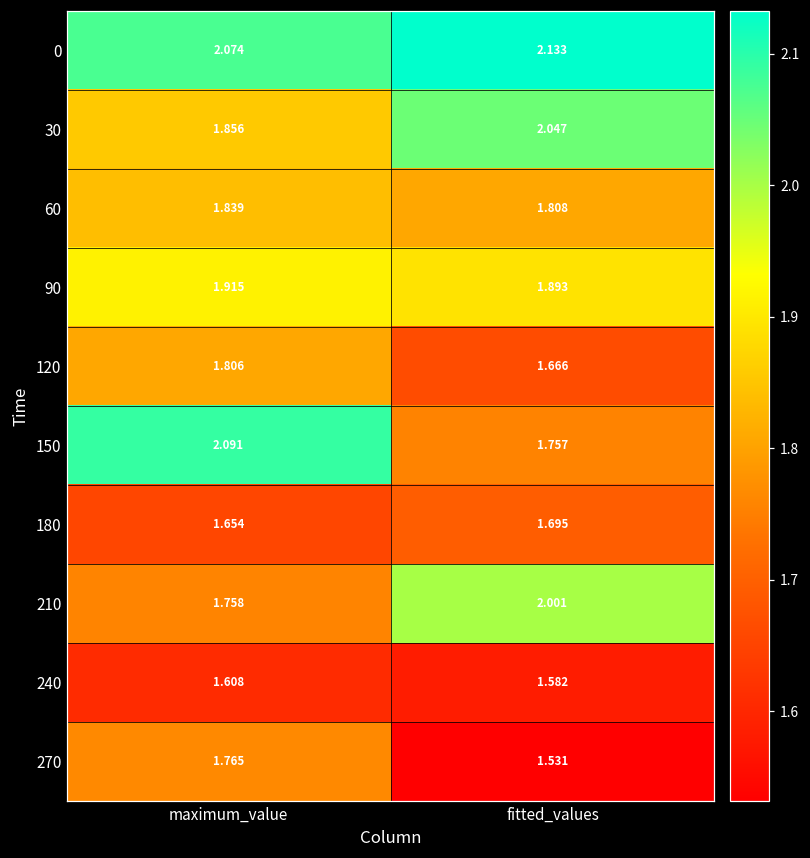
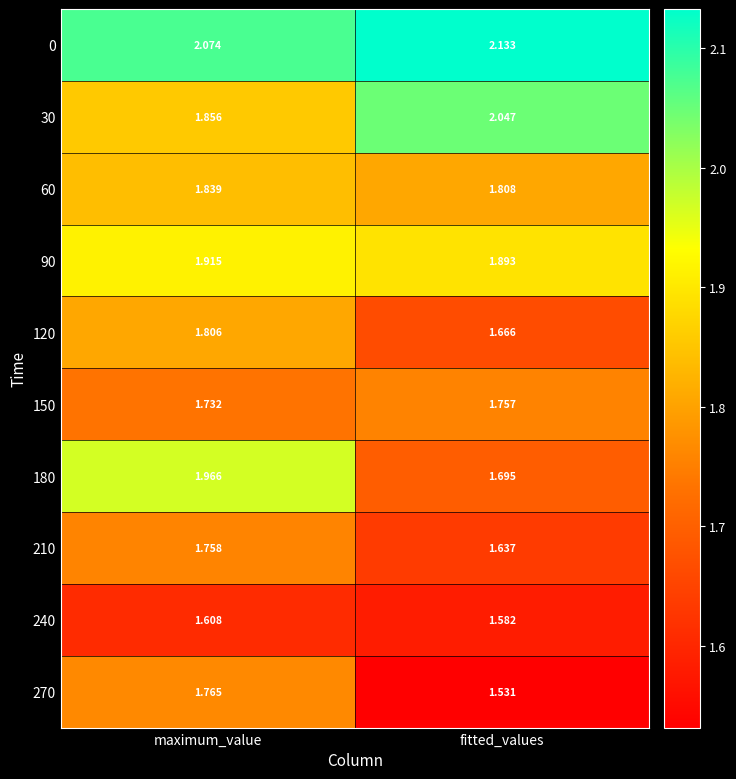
150, maximum_value: 2.091 -> 1.732
180, maximum_value: 1.654 -> 1.966
210, fitted_values: 2.001 -> 1.637
